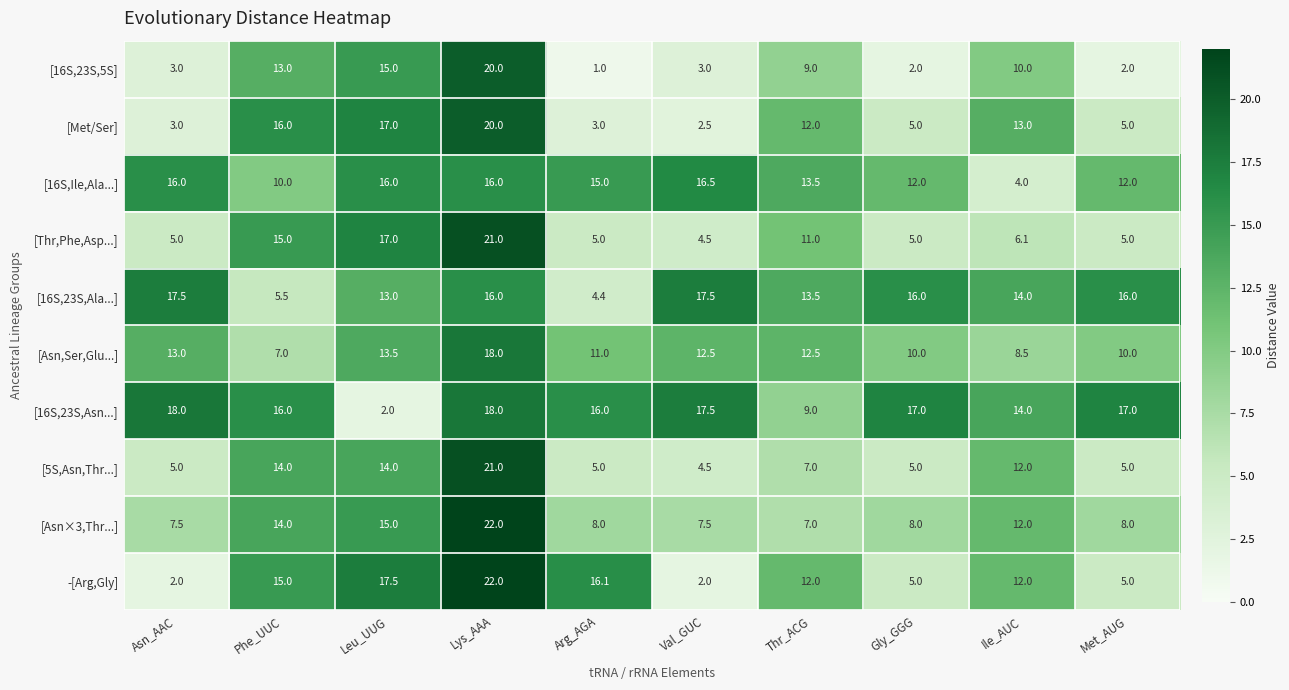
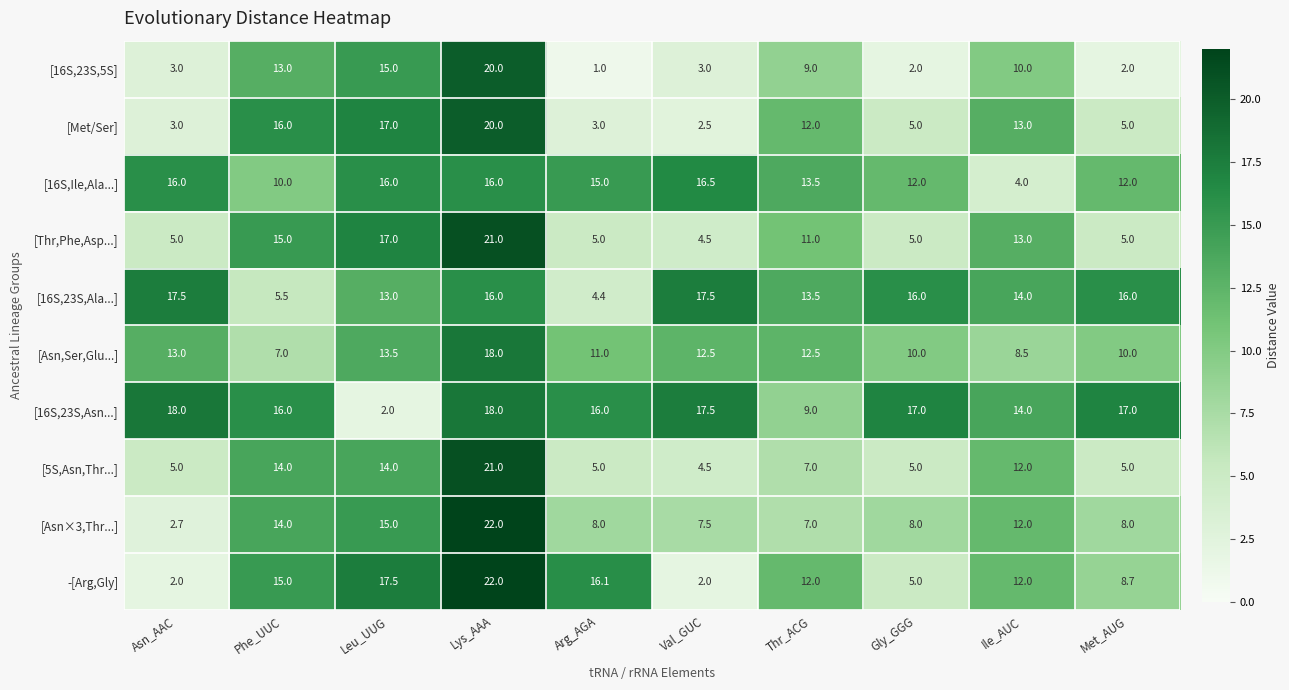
[Thr,Phe,Asp...], Ile_AUC: 6.1 -> 13.0
[Asn×3,Thr...], Asn_AAC: 7.5 -> 2.7
-[Arg,Gly], Met_AUG: 5.0 -> 8.7
